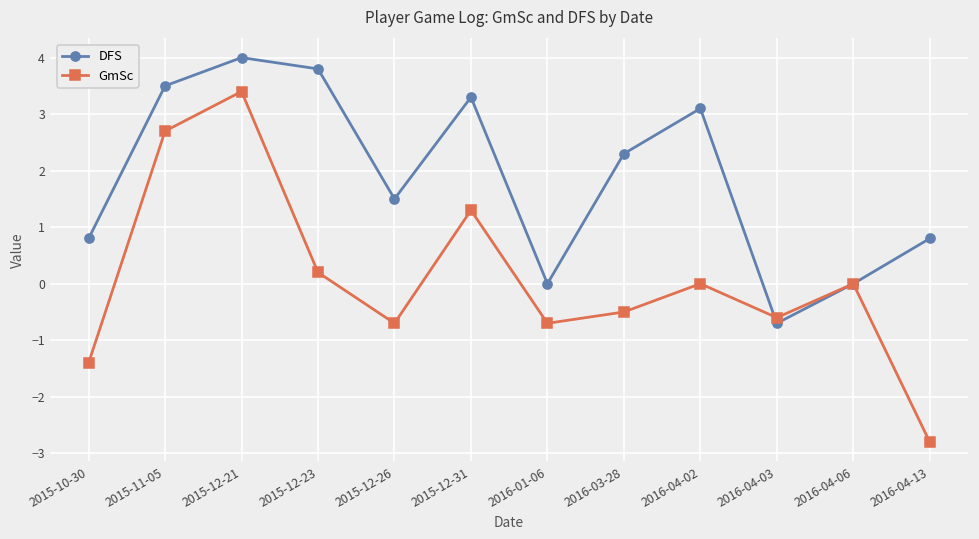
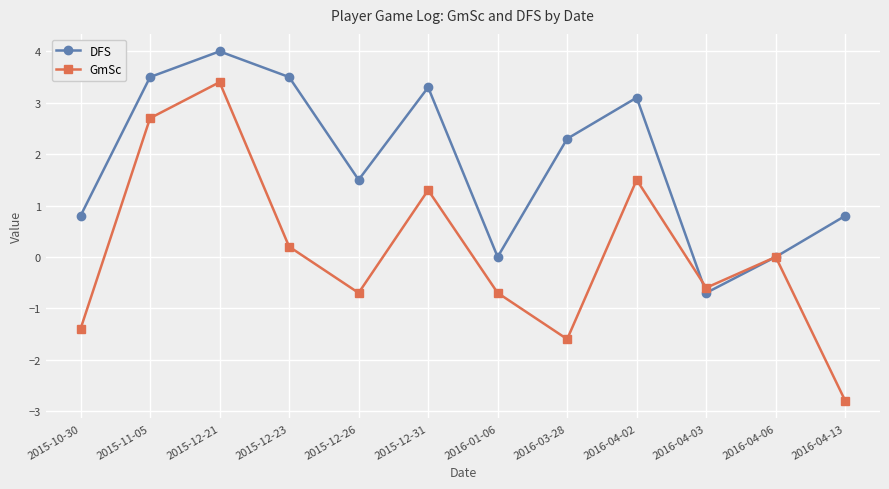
DFS, 2015-12-23: 3.8 -> 3.5
GmSc, 2016-03-28: -0.5 -> -1.6
GmSc, 2016-04-02: 0.0 -> 1.5
